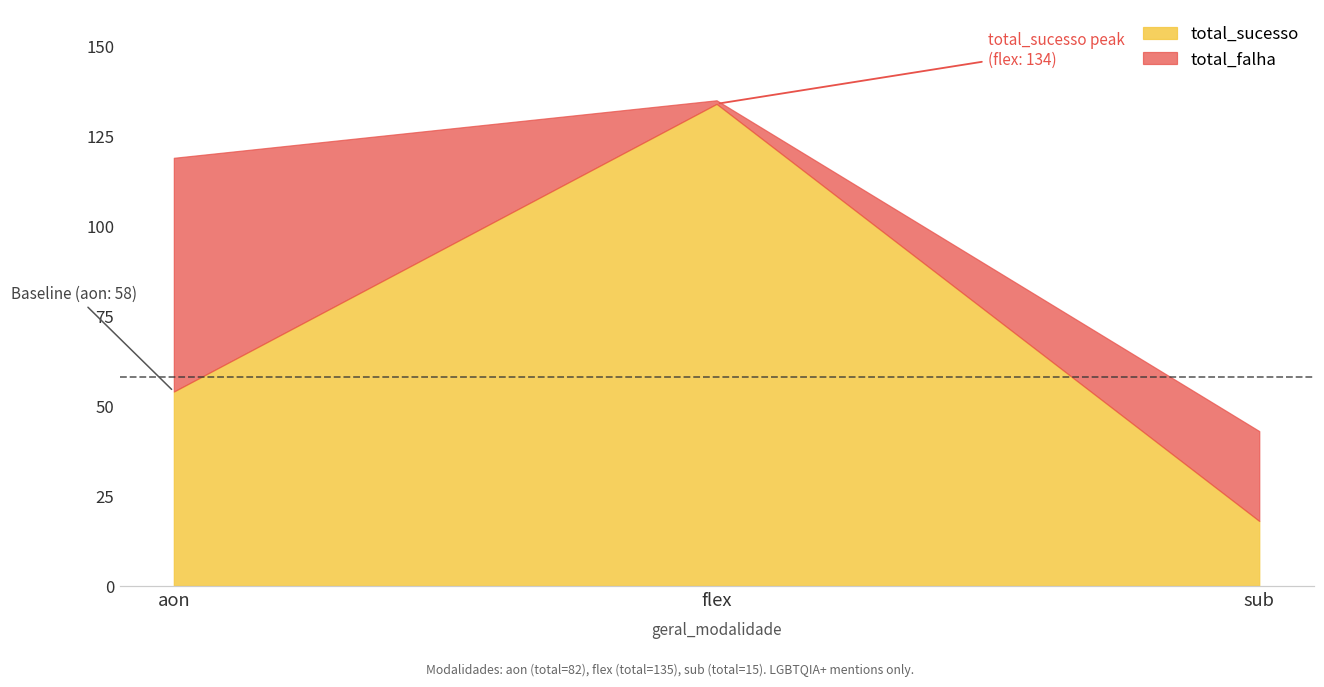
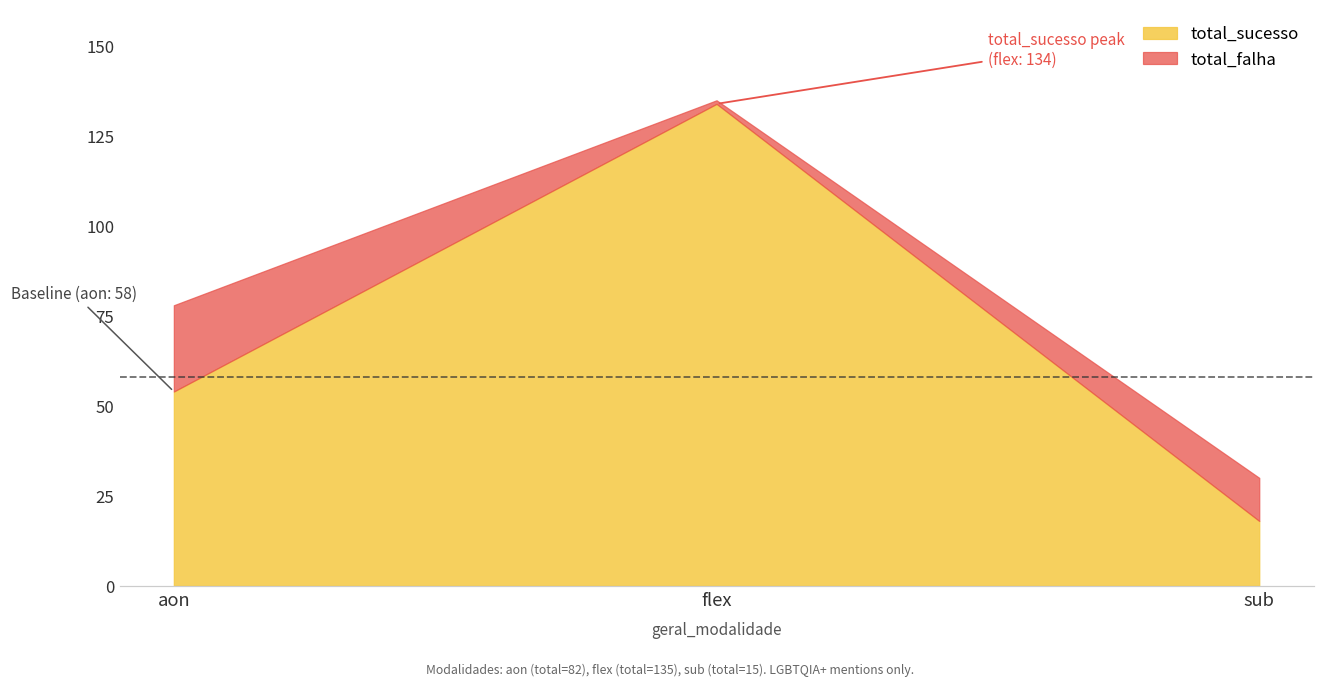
total_falha, aon: 65 -> 24
total_falha, sub: 25 -> 12
